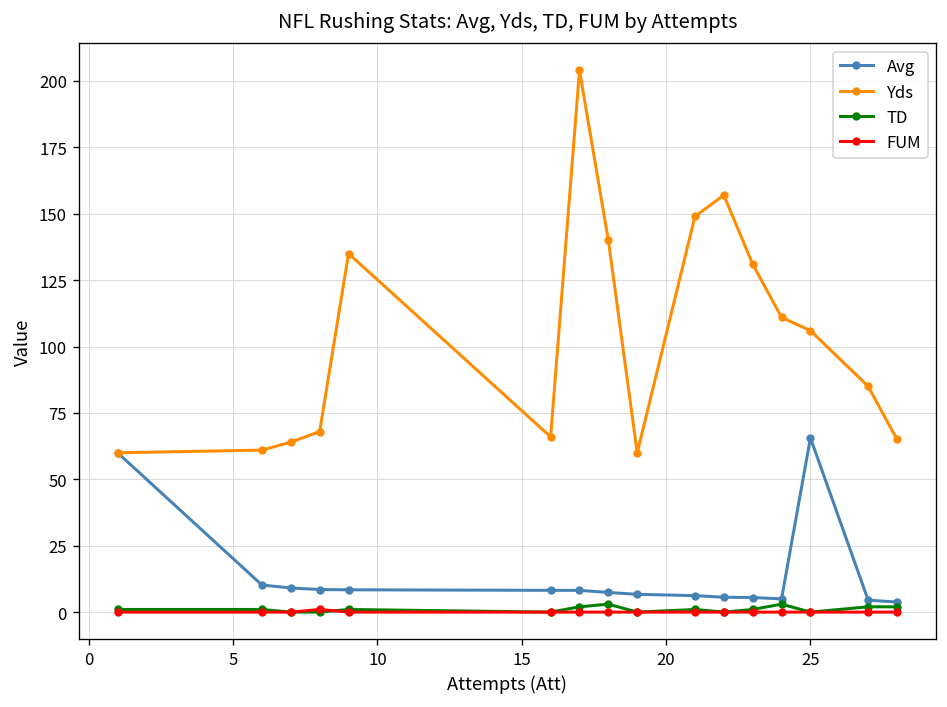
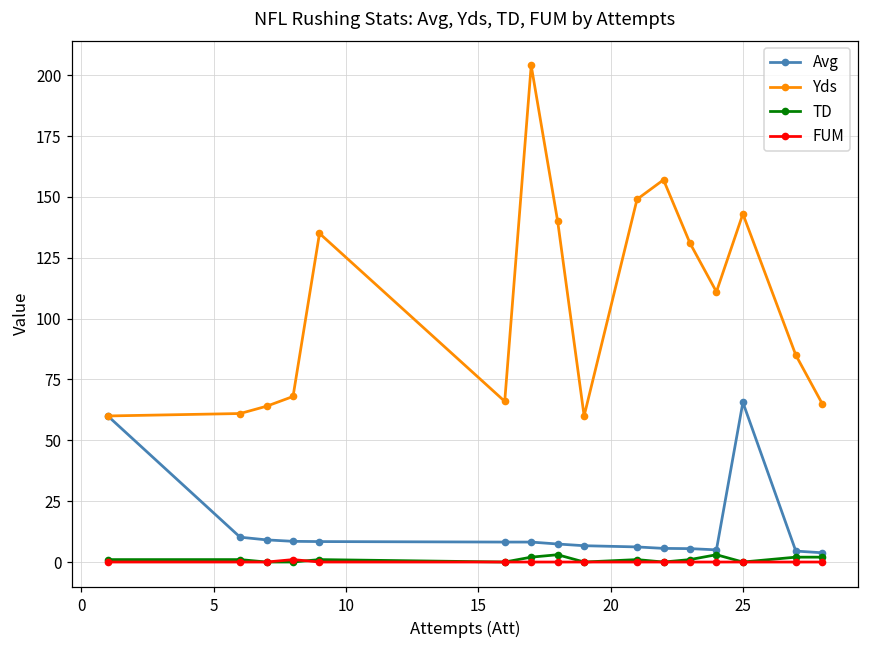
Yds, 25: 106 -> 143
